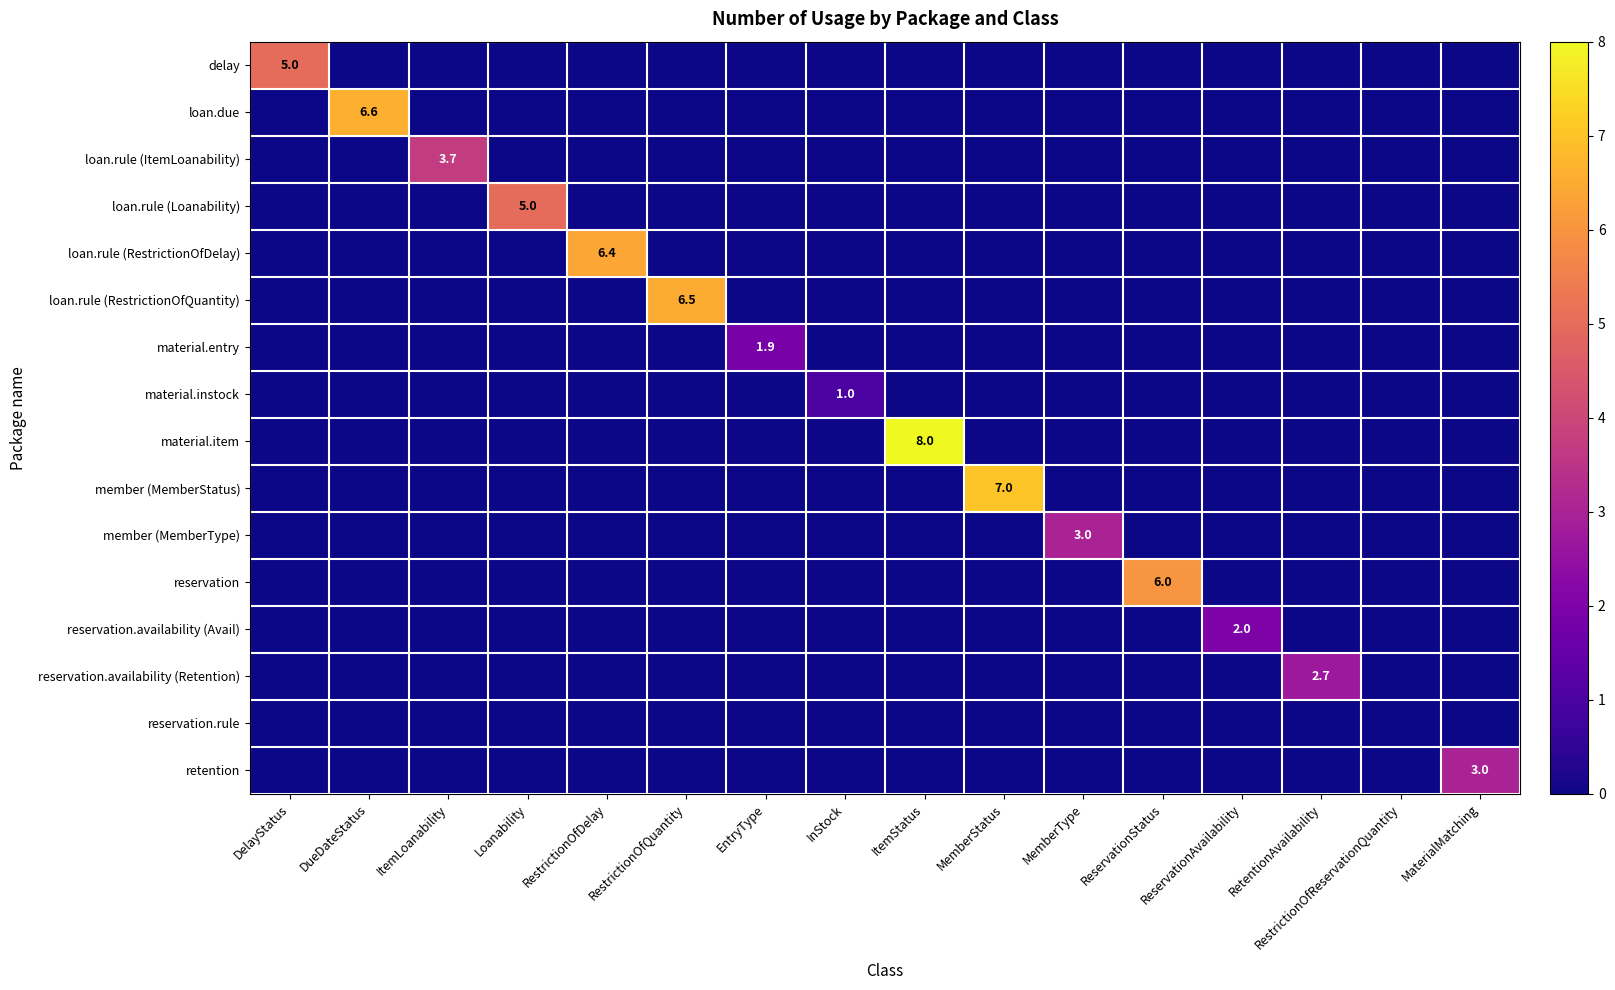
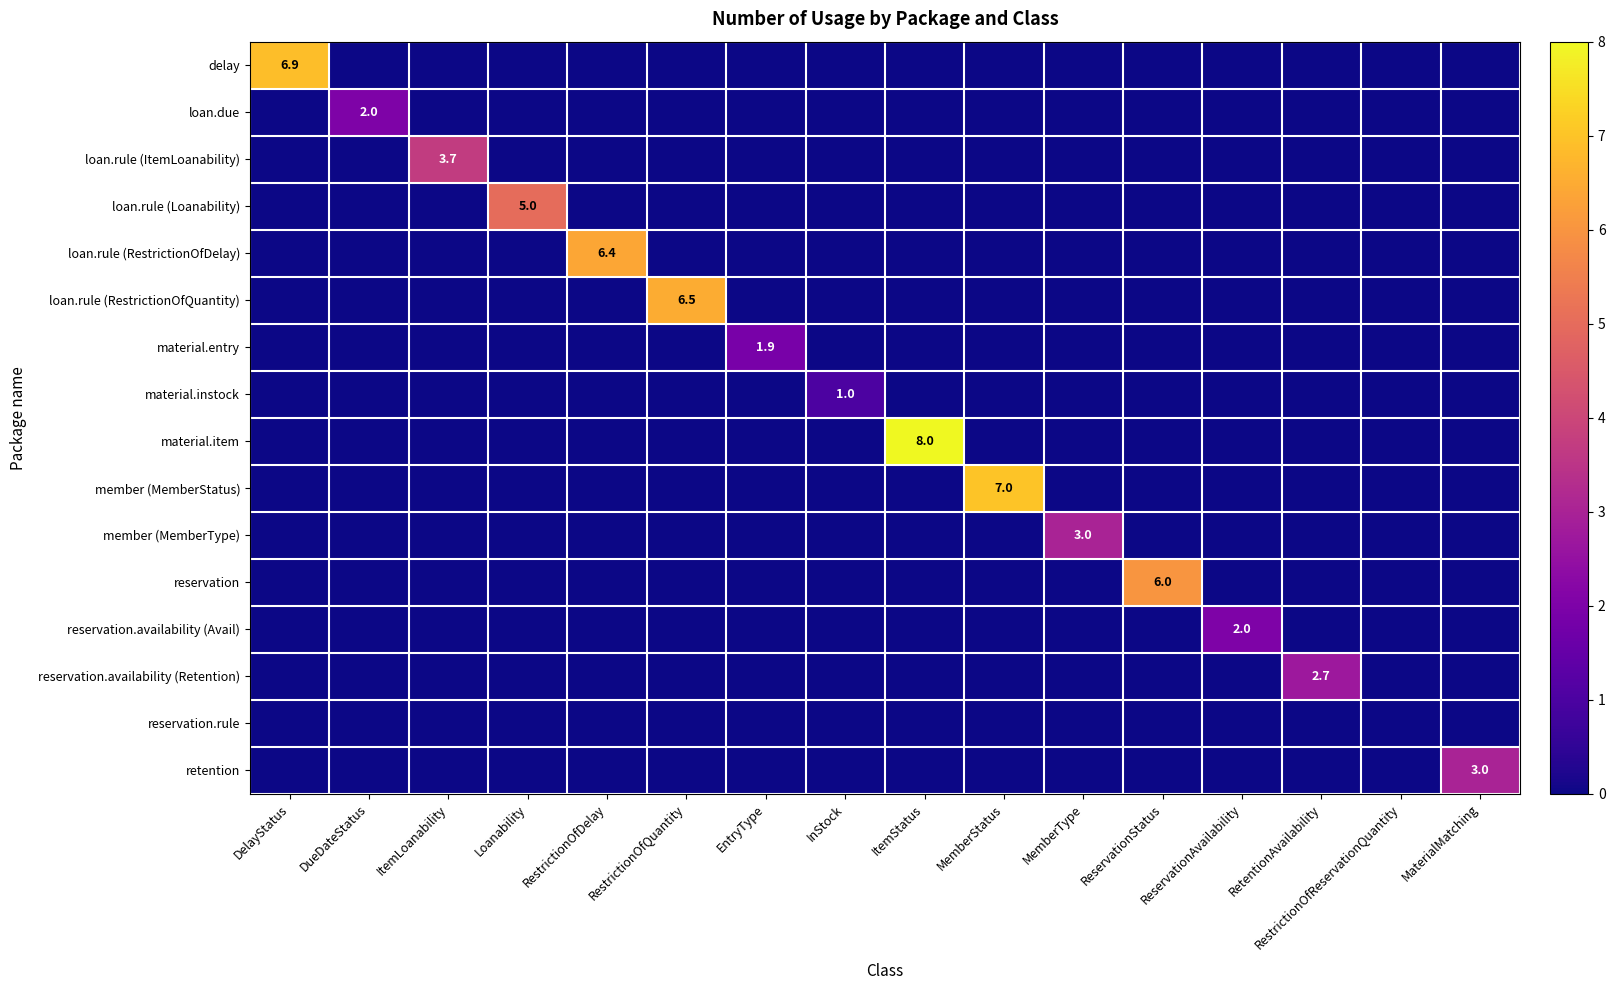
delay, DelayStatus: 5.0 -> 6.9
loan.due, DueDateStatus: 6.6 -> 2.0
